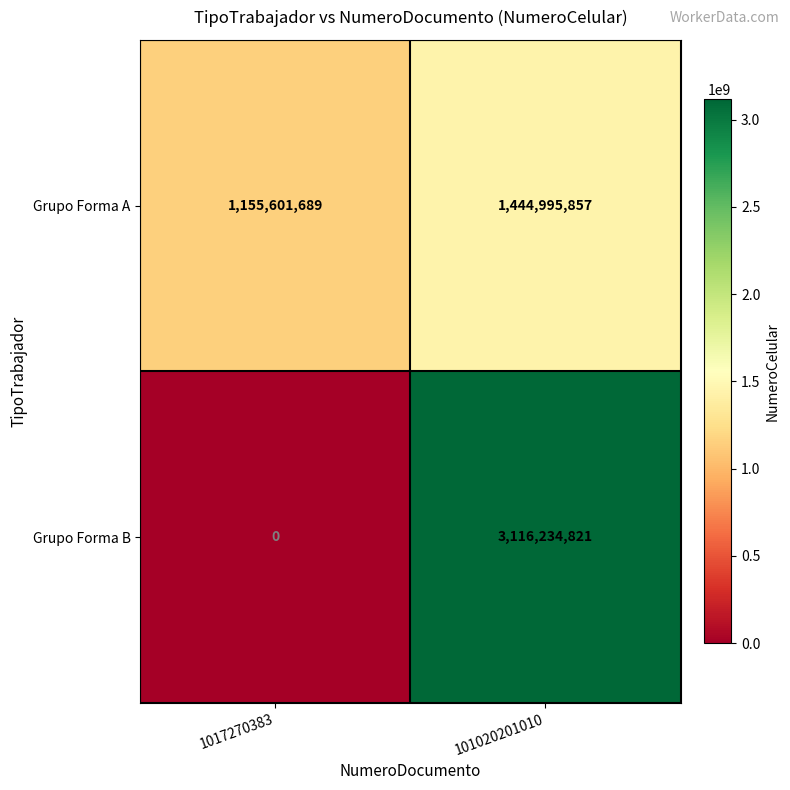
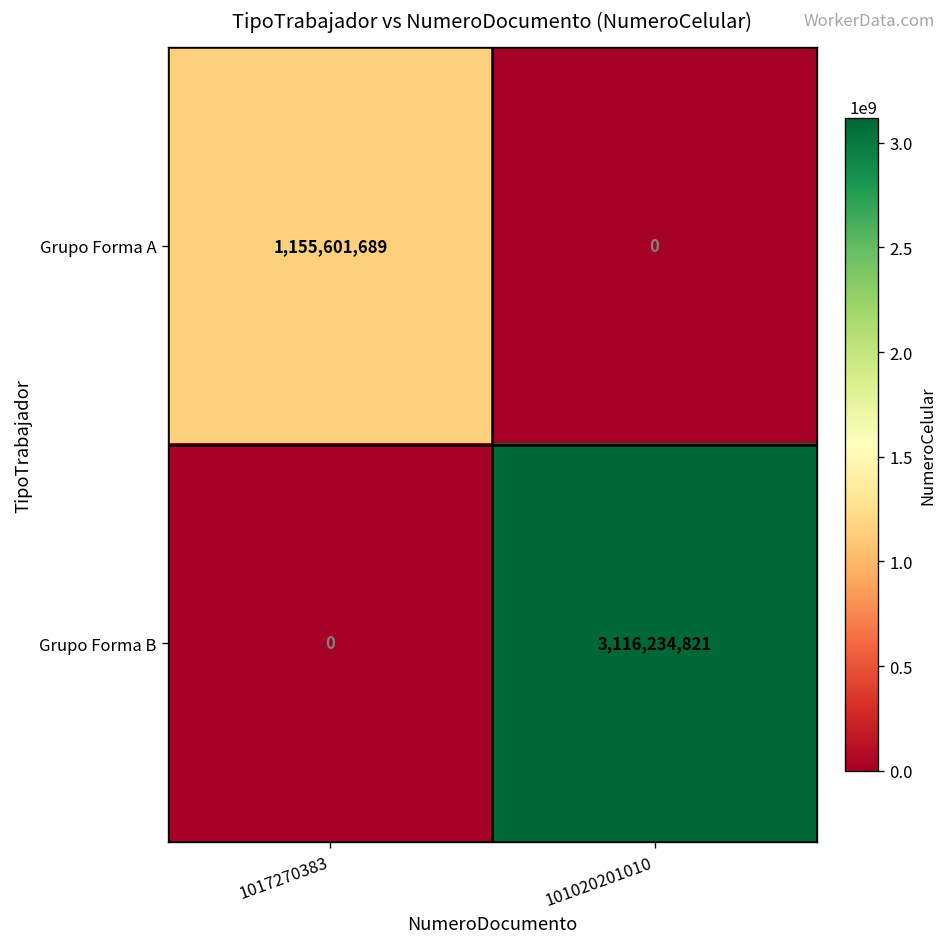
Grupo Forma A, 101020201010: 1,444,995,857 -> 0
